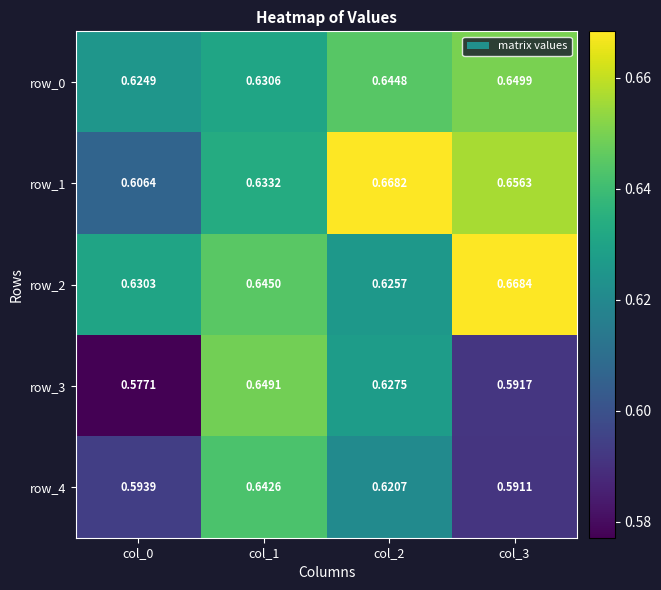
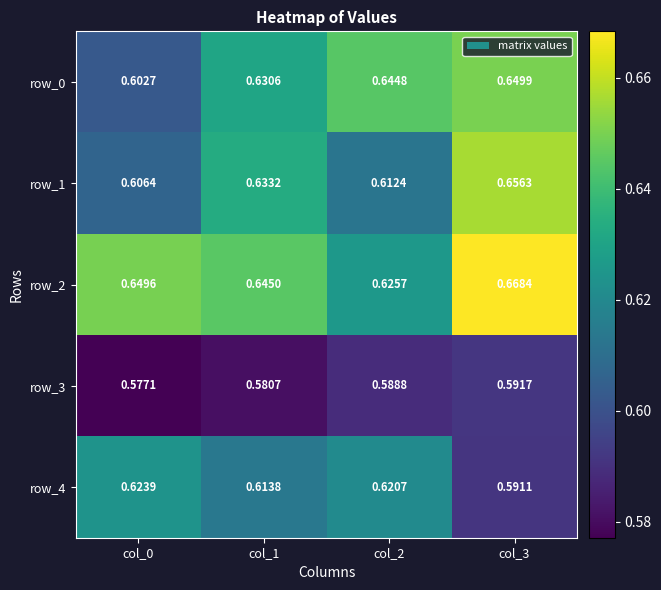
row_0, col_0: 0.6249 -> 0.6027
row_1, col_2: 0.6682 -> 0.6124
row_2, col_0: 0.6303 -> 0.6496
row_3, col_1: 0.6491 -> 0.5807
row_3, col_2: 0.6275 -> 0.5888
row_4, col_0: 0.5939 -> 0.6239
row_4, col_1: 0.6426 -> 0.6138
